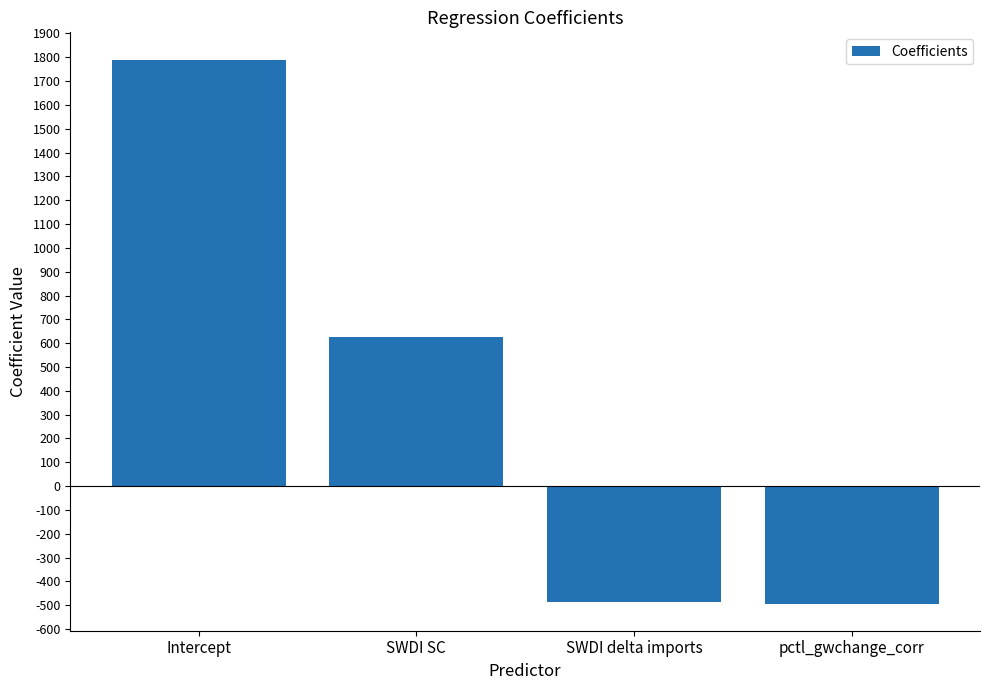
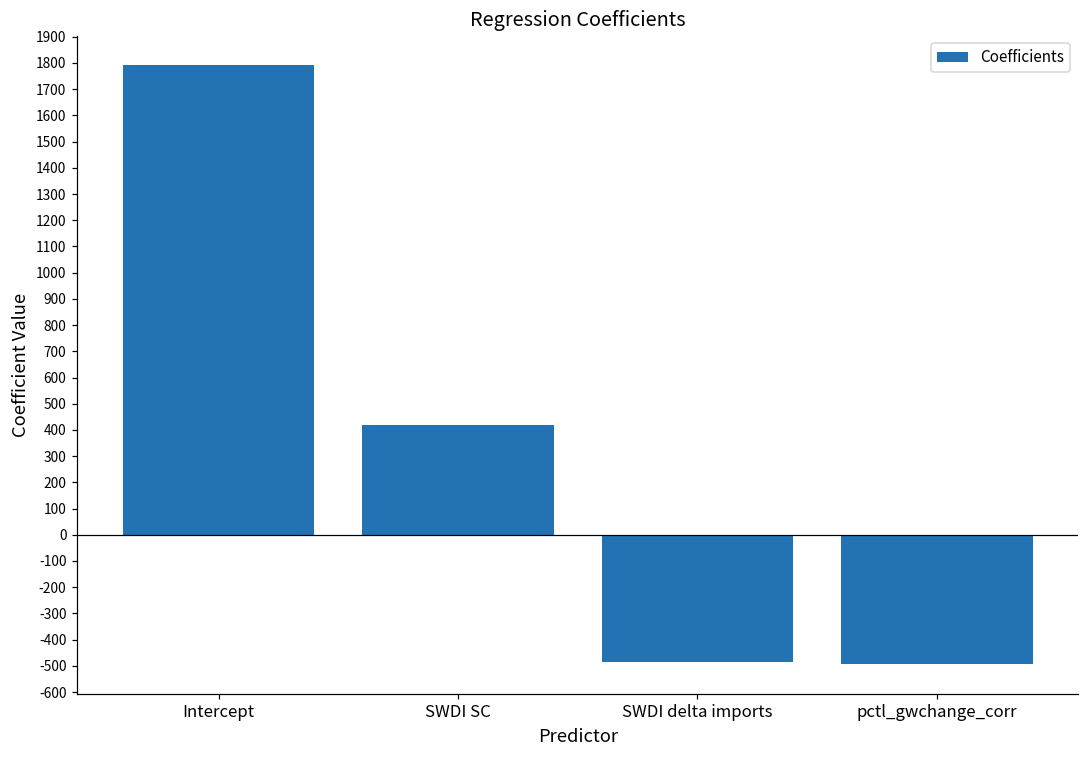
SWDI SC: 620 -> 420
